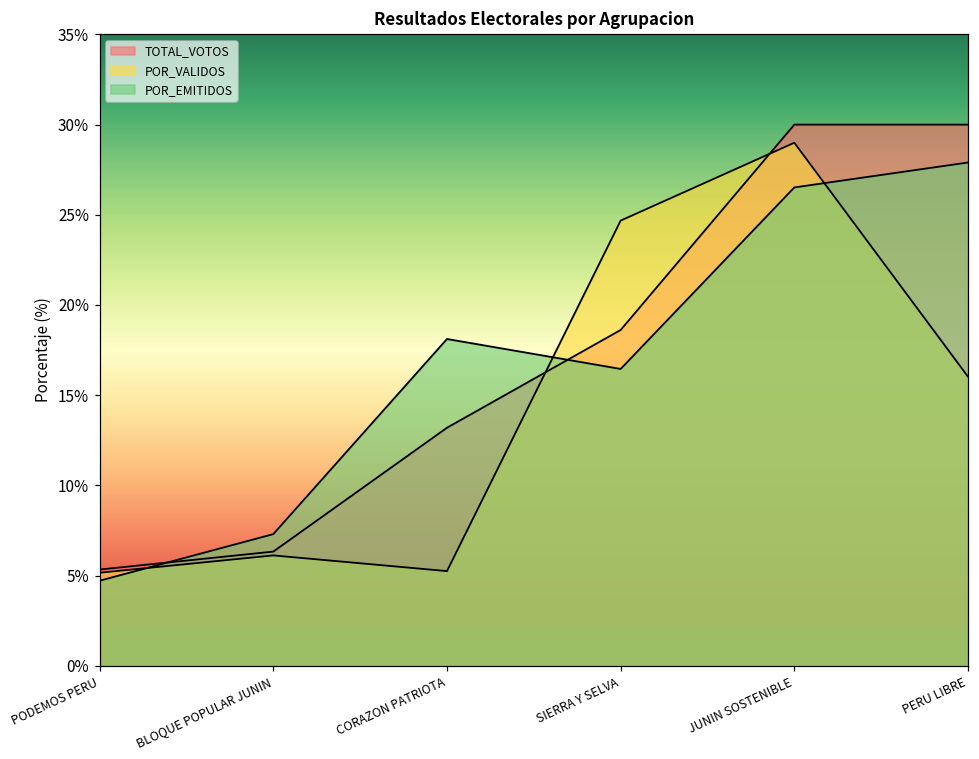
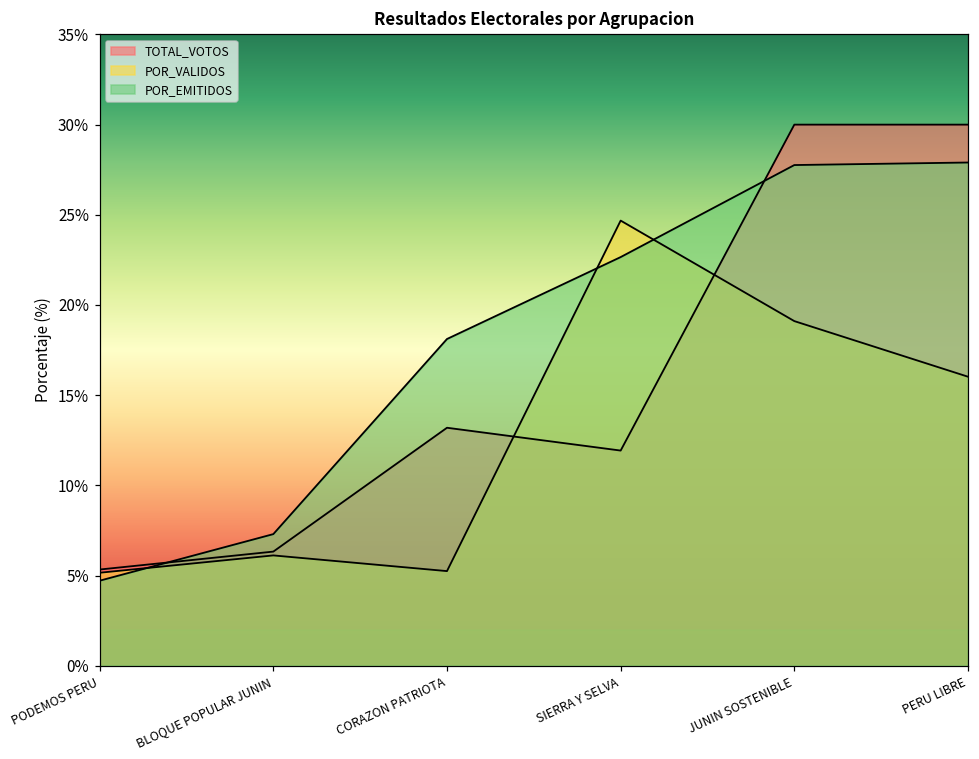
TOTAL_VOTOS, SIERRA Y SELVA: 18.6% -> 11.9%
POR_EMITIDOS, SIERRA Y SELVA: 16.5% -> 22.7%
POR_VALIDOS, JUNIN SOSTENIBLE: 29.0% -> 19.1%
POR_EMITIDOS, JUNIN SOSTENIBLE: 26.5% -> 27.8%
